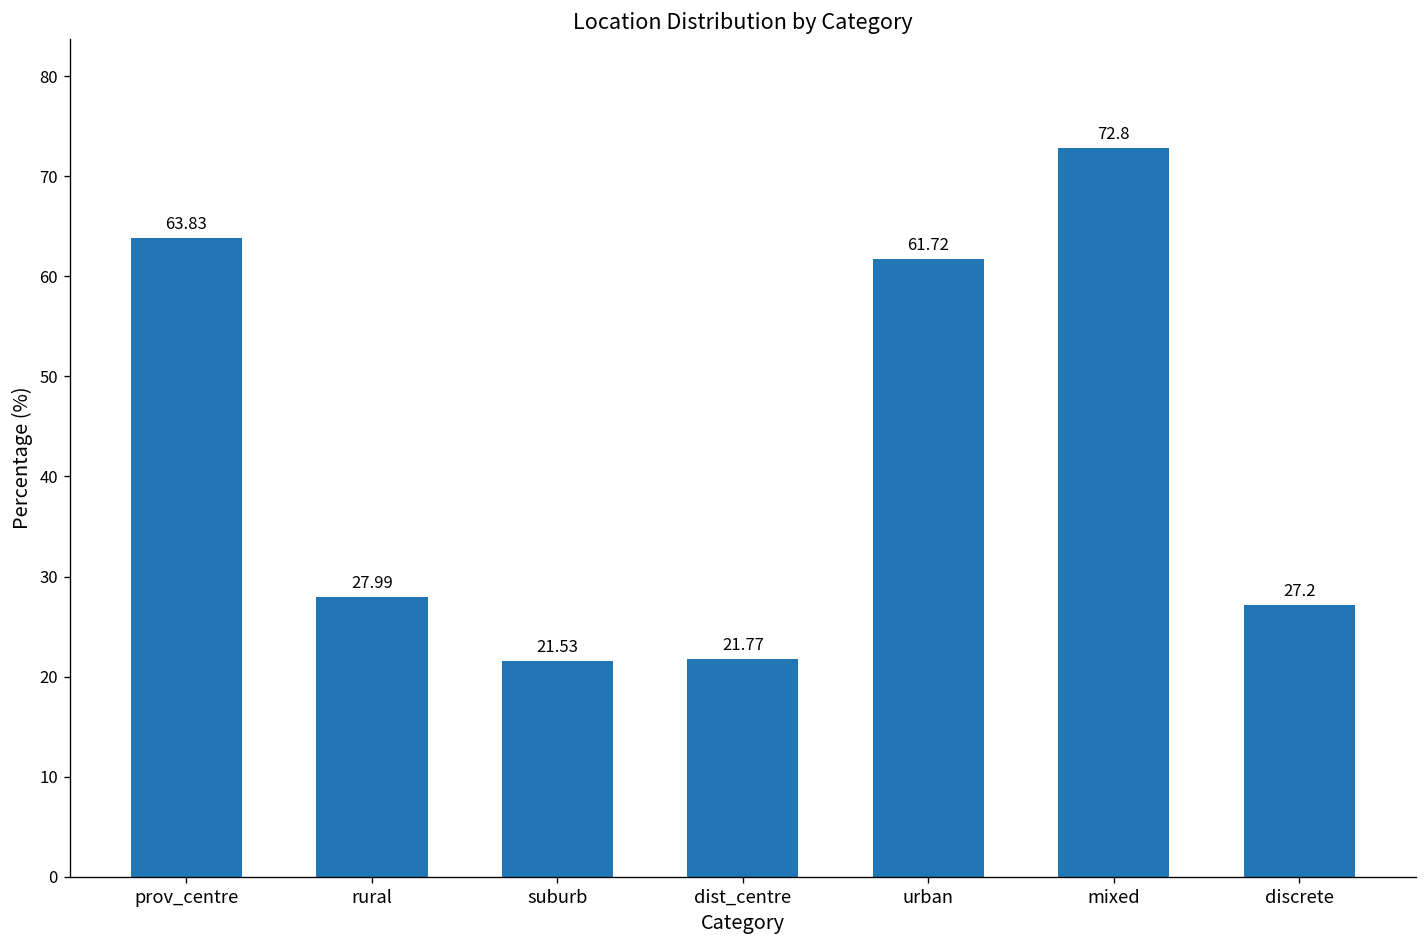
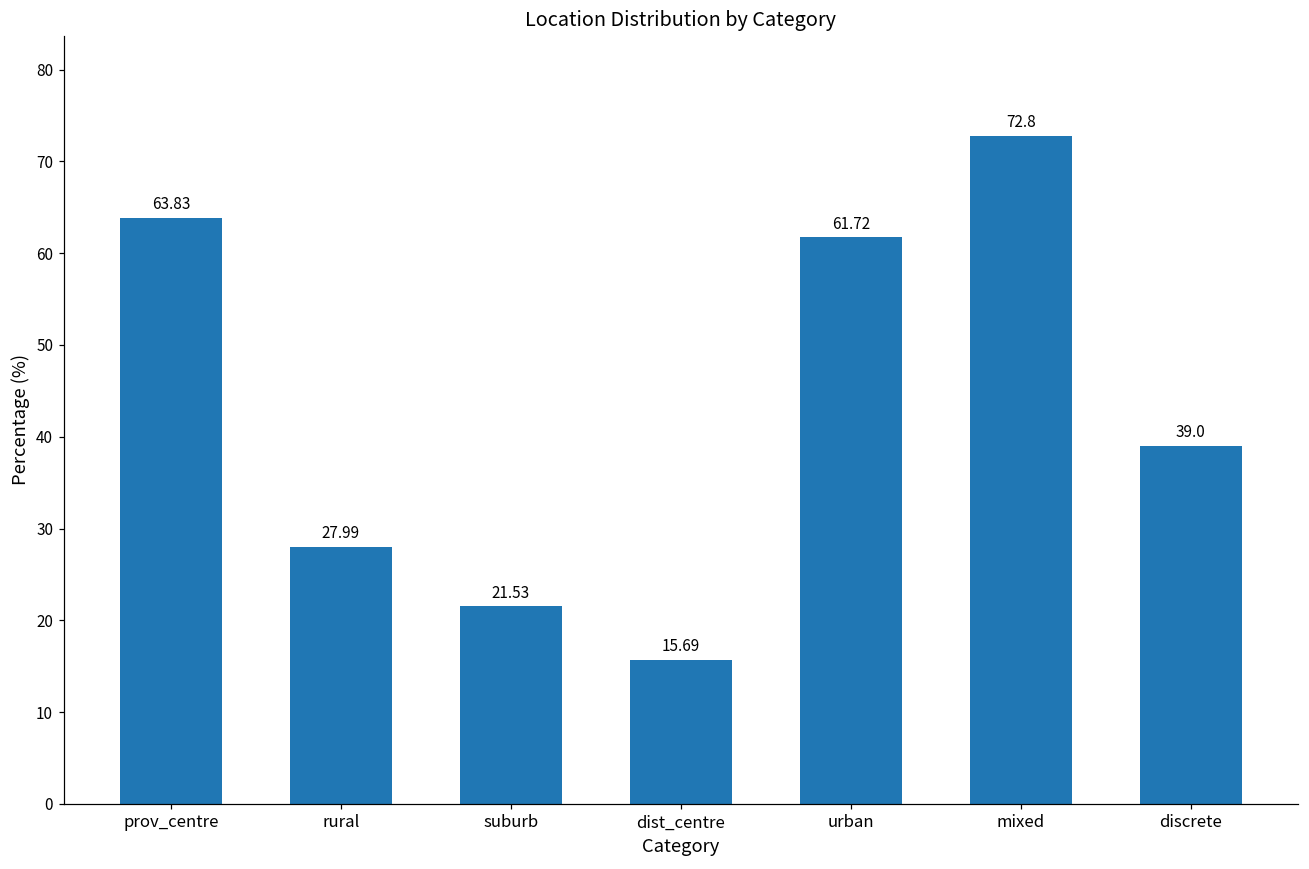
dist_centre: 21.77 -> 15.69
discrete: 27.2 -> 39.0
